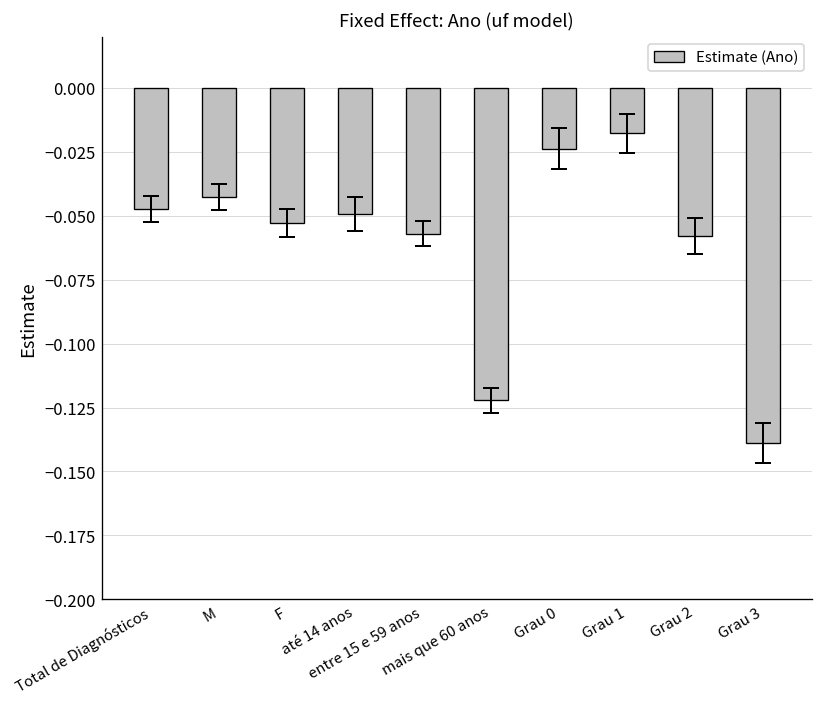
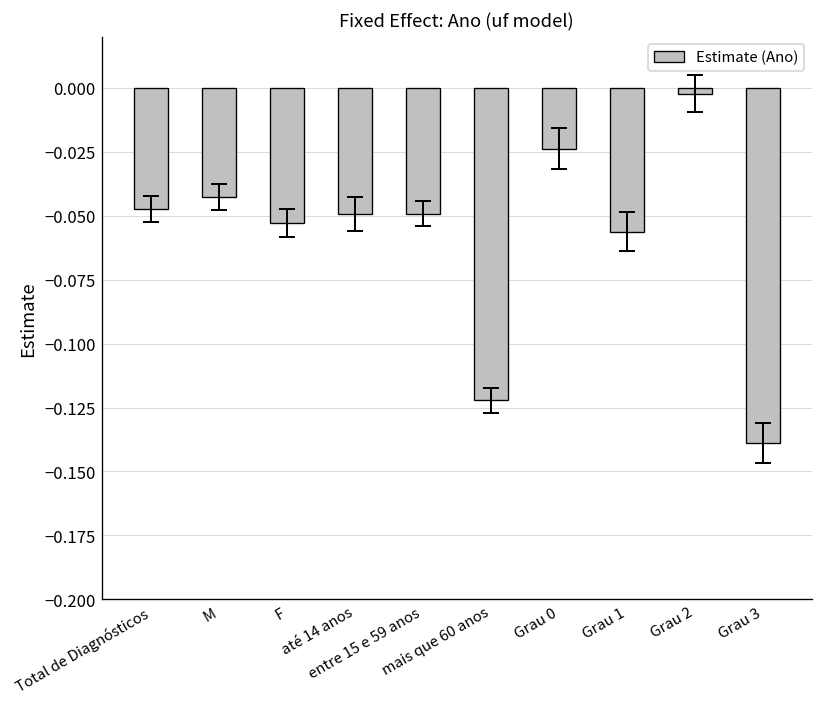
Estimate (Ano), entre 15 e 59 anos: -0.057 -> -0.049
Estimate (Ano), Grau 1: -0.018 -> -0.056
Estimate (Ano), Grau 2: -0.058 -> -0.002
